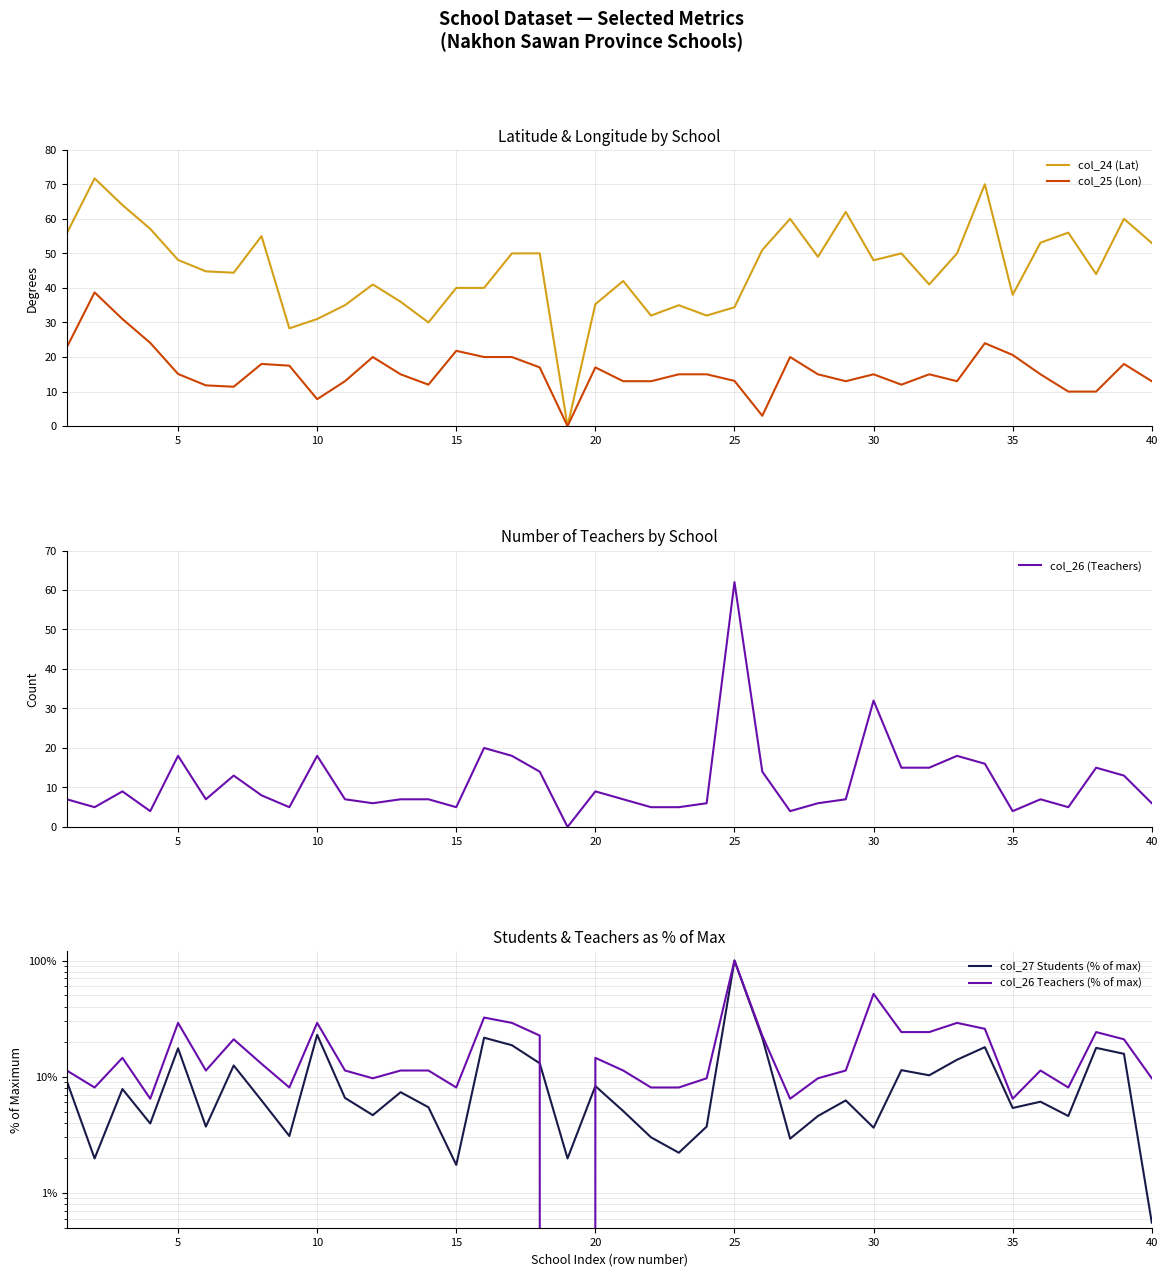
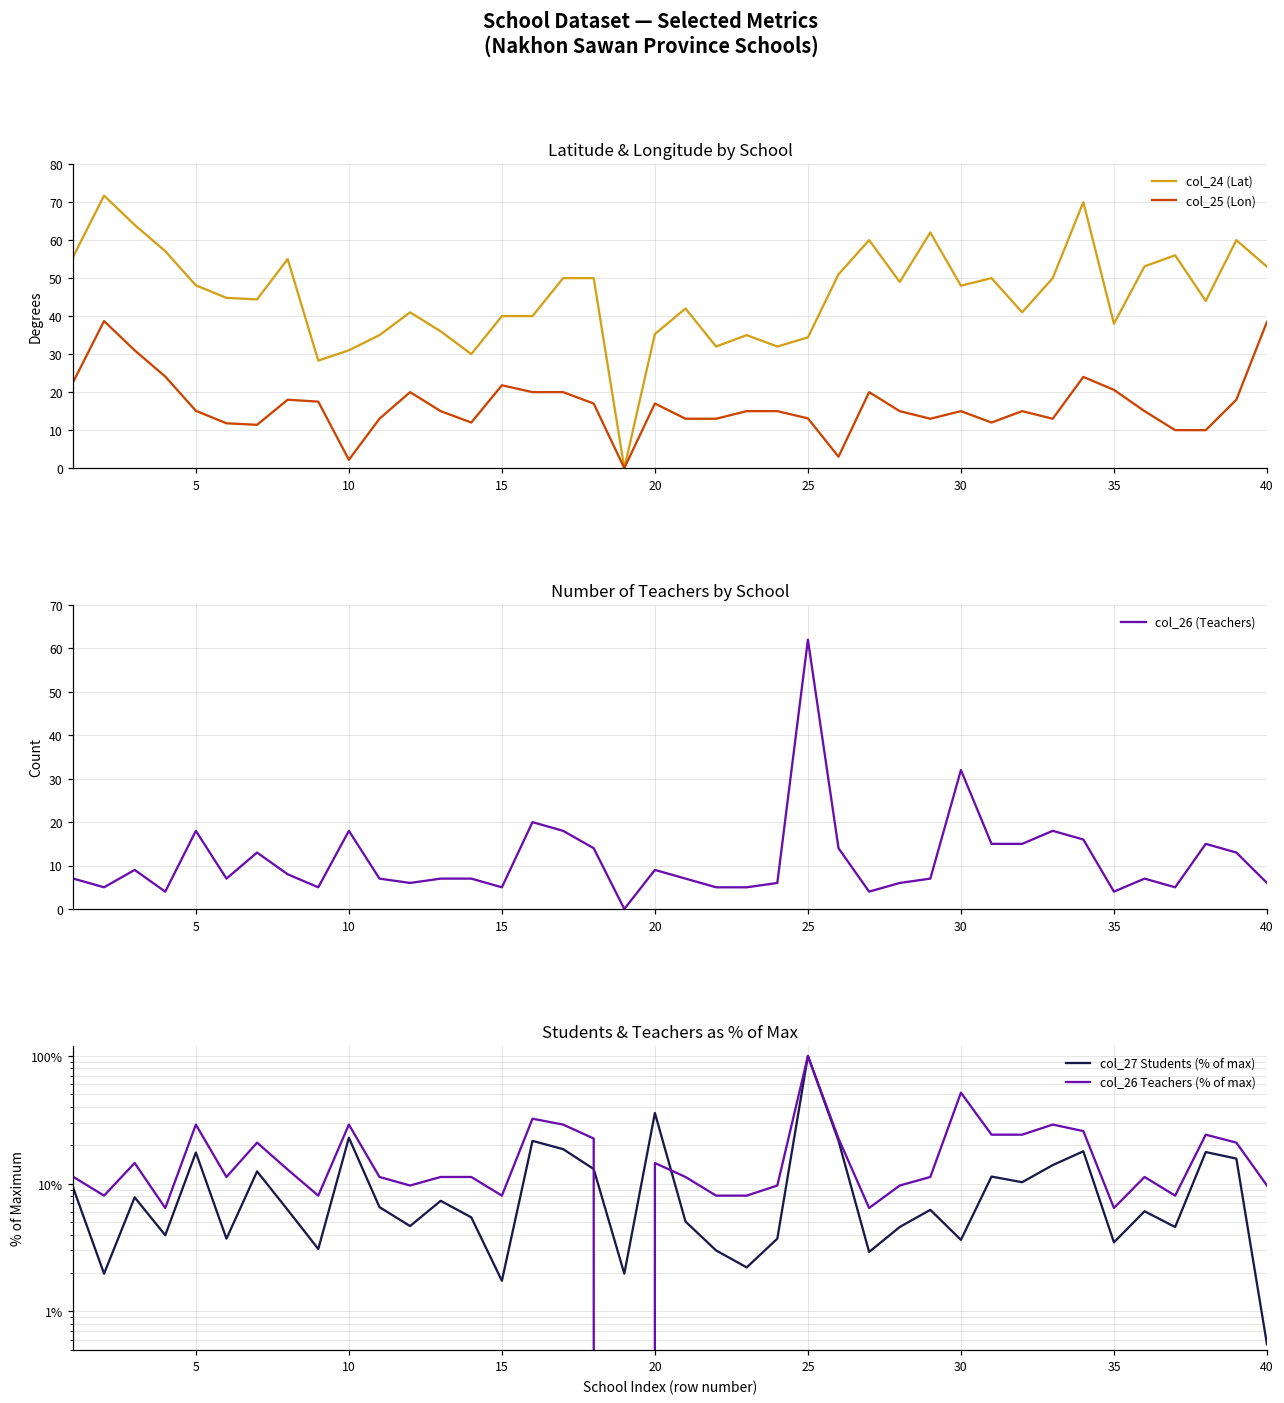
Latitude & Longitude by School, col_25 (Lon), 10: 8 -> 2
Latitude & Longitude by School, col_25 (Lon), 40: 13 -> 39
Students & Teachers as % of Max, col_27 Students (% of max), 20: 8% -> 36%
Students & Teachers as % of Max, col_27 Students (% of max), 35: 5% -> 3.5%
